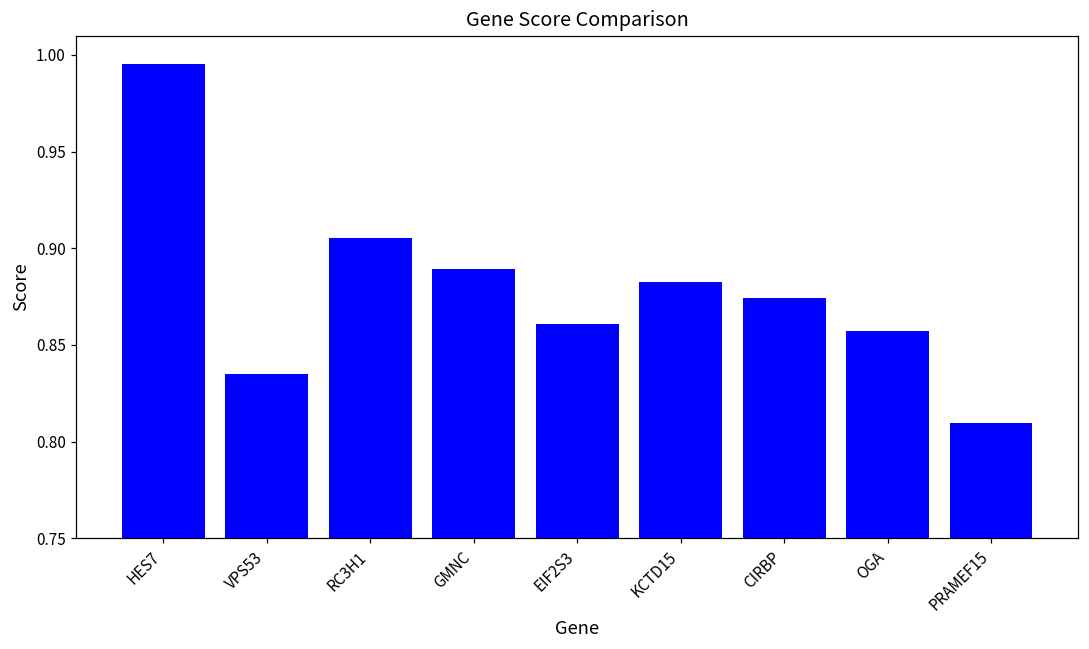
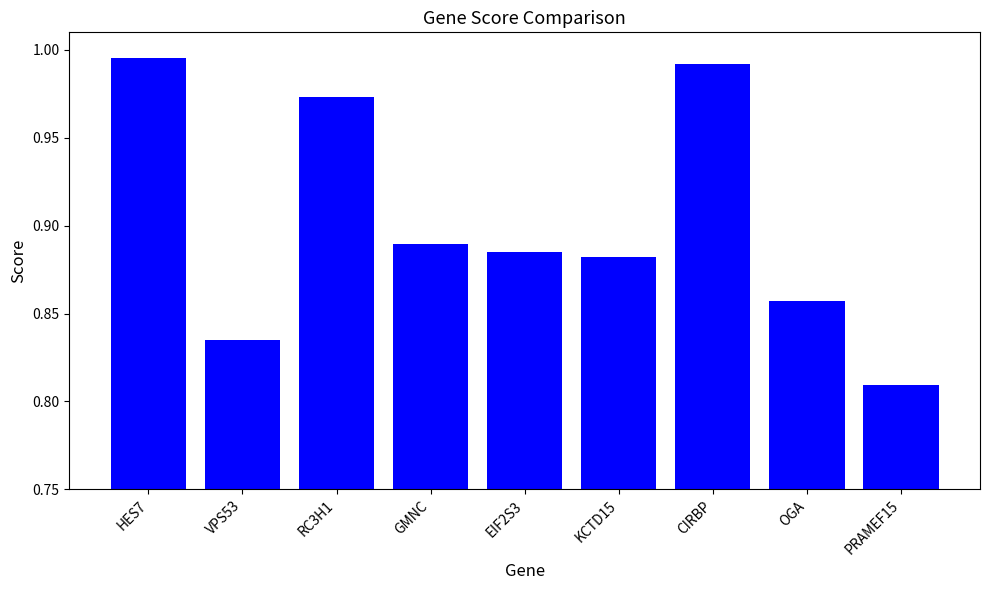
RC3H1: 0.906 -> 0.973
EIF2S3: 0.861 -> 0.885
CIRBP: 0.874 -> 0.992
